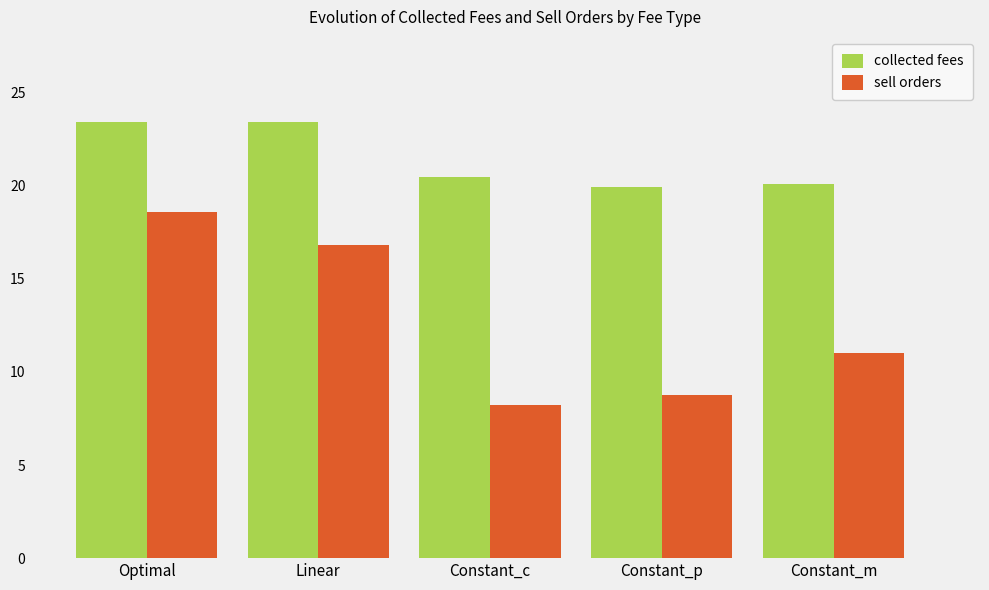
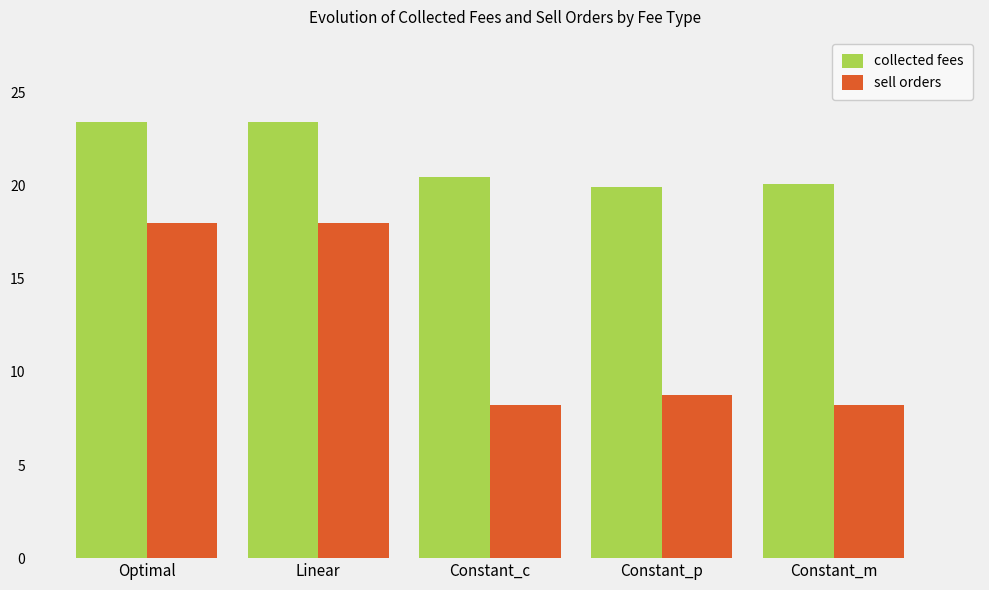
sell orders, Optimal: 18.6 -> 18.0
sell orders, Linear: 16.8 -> 18.0
sell orders, Constant_m: 11.0 -> 8.2
